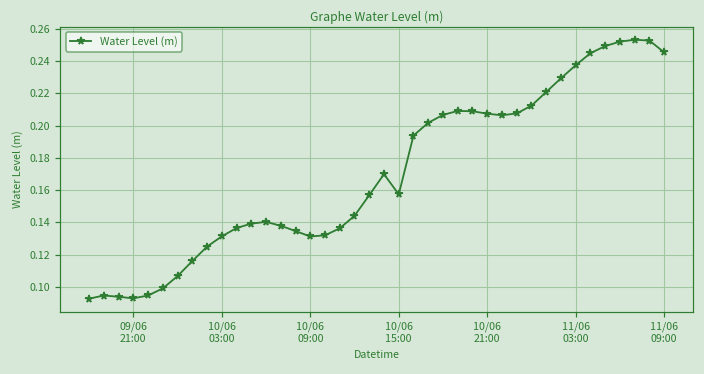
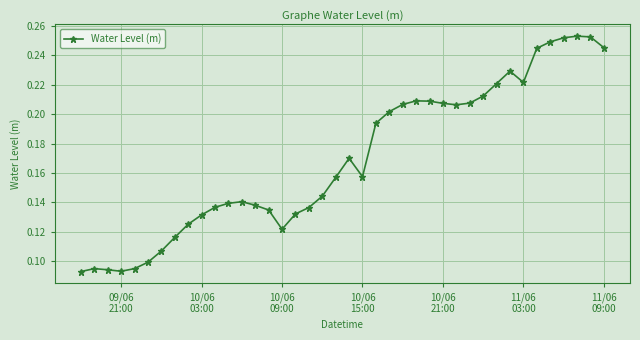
10/06 09:00: 0.131 -> 0.122
11/06 03:00: 0.237 -> 0.222
